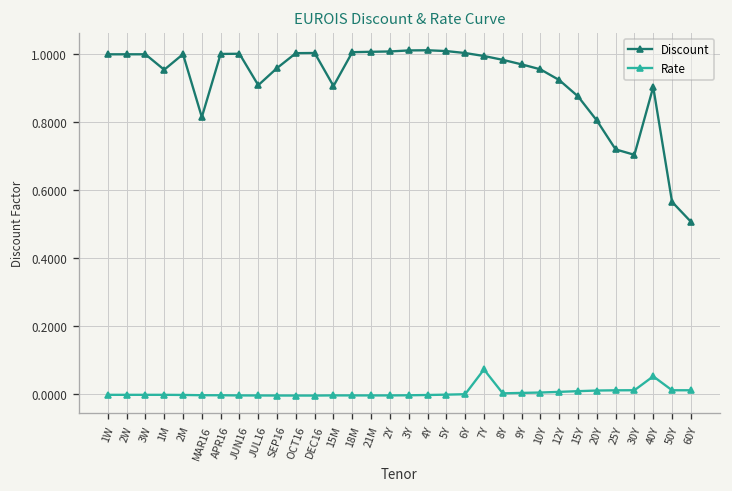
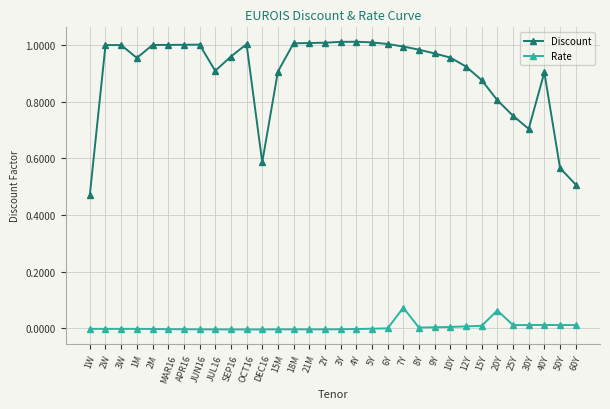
Discount, 1W: 1.00 -> 0.47
Discount, MAR16: 0.82 -> 1.00
Discount, DEC16: 1.00 -> 0.59
Rate, 20Y: 0.01 -> 0.06
Discount, 25Y: 0.72 -> 0.75
Rate, 40Y: 0.05 -> 0.01
